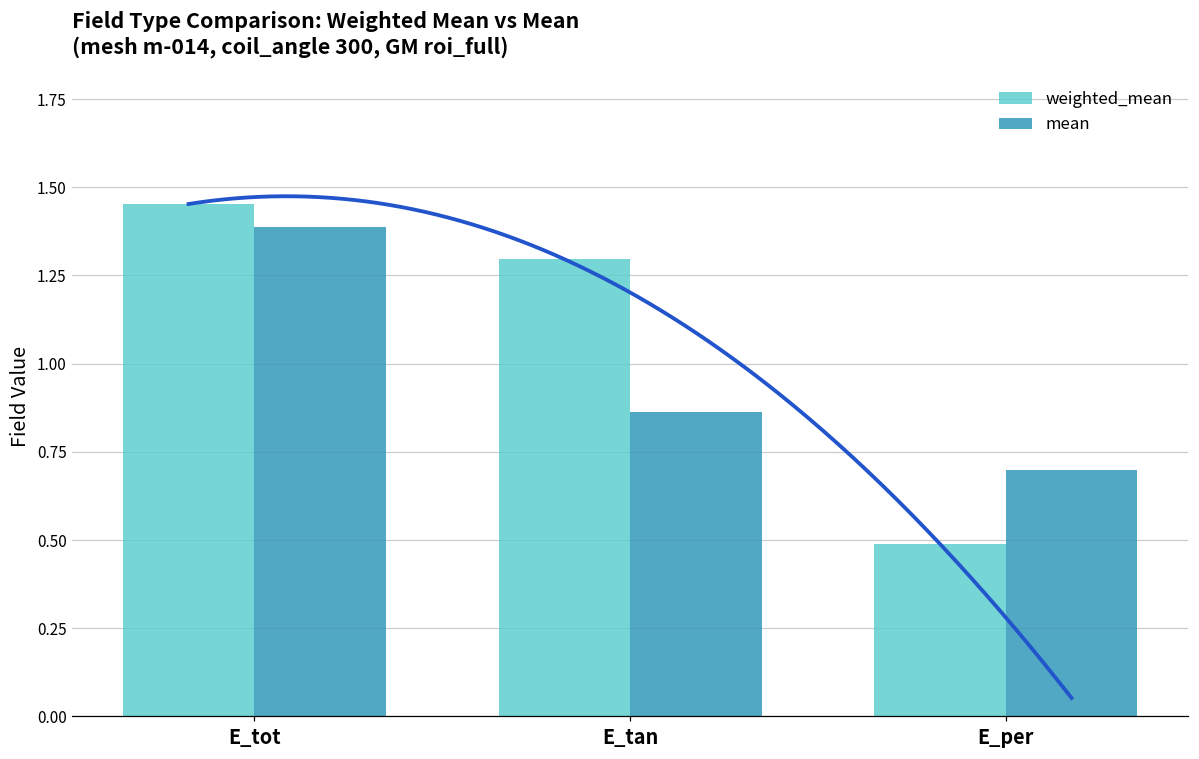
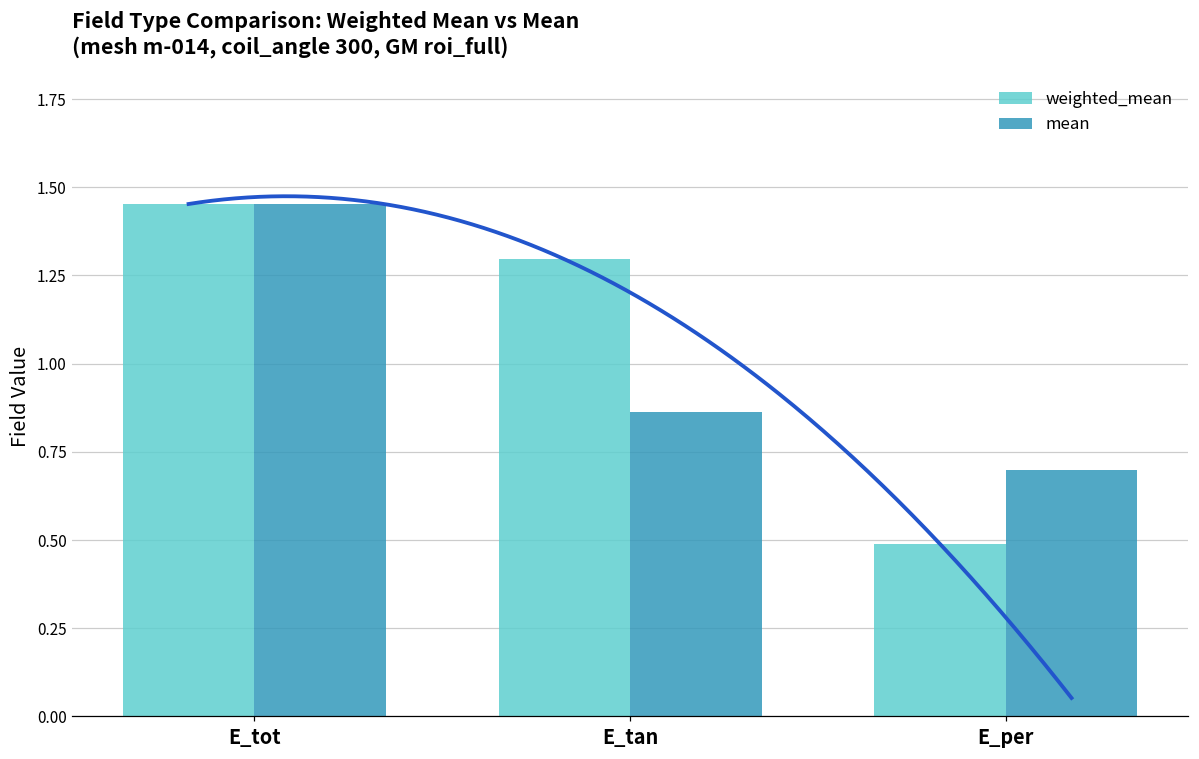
mean, E_tot: 1.39 -> 1.45
